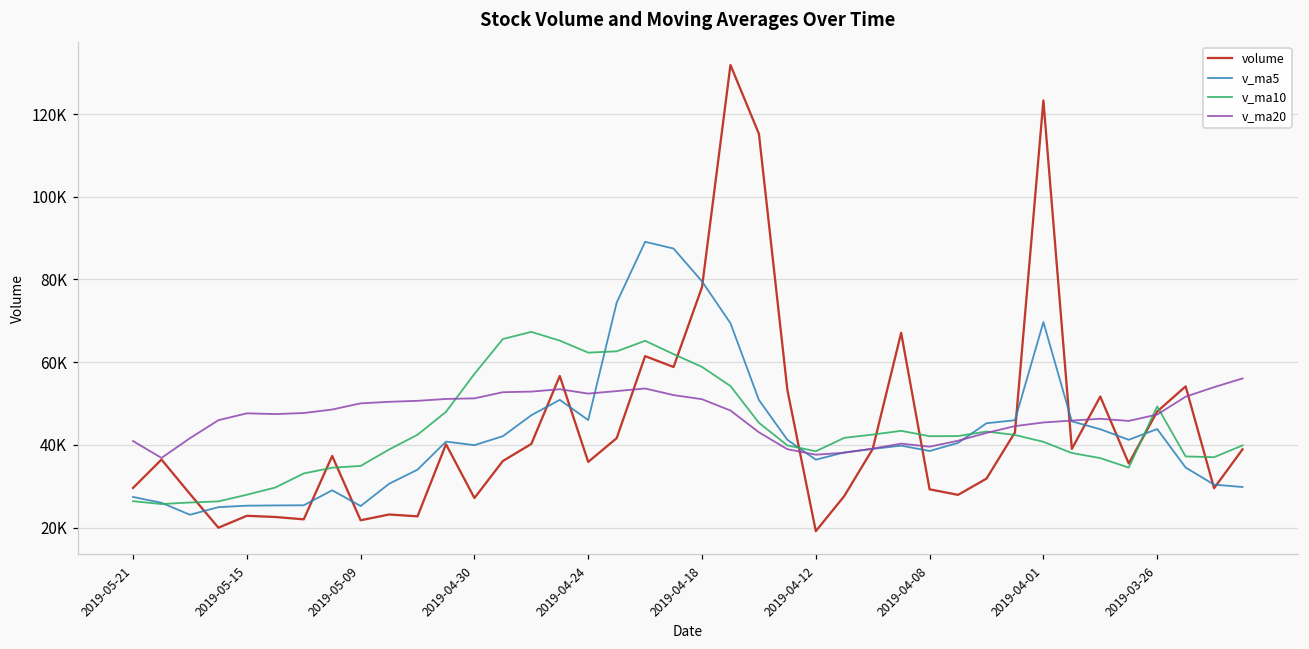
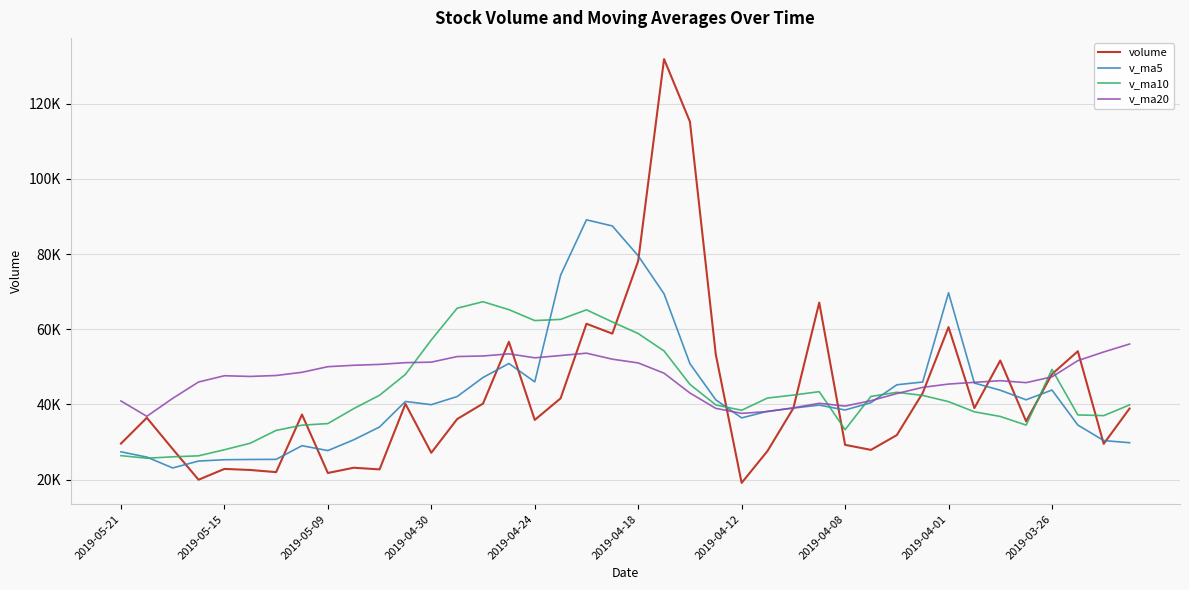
v_ma5, 2019-05-09: 25000 -> 28000
v_ma10, 2019-04-08: 42000 -> 33000
volume, 2019-04-01: 123000 -> 61000
